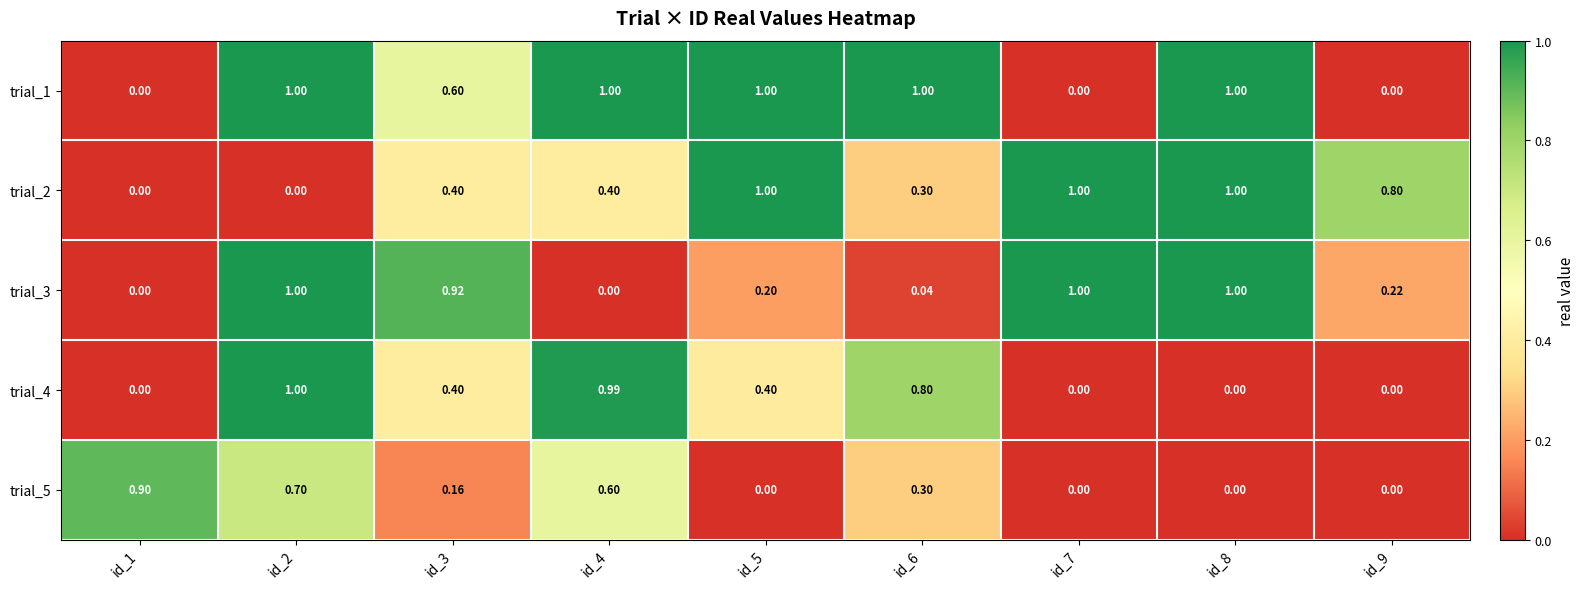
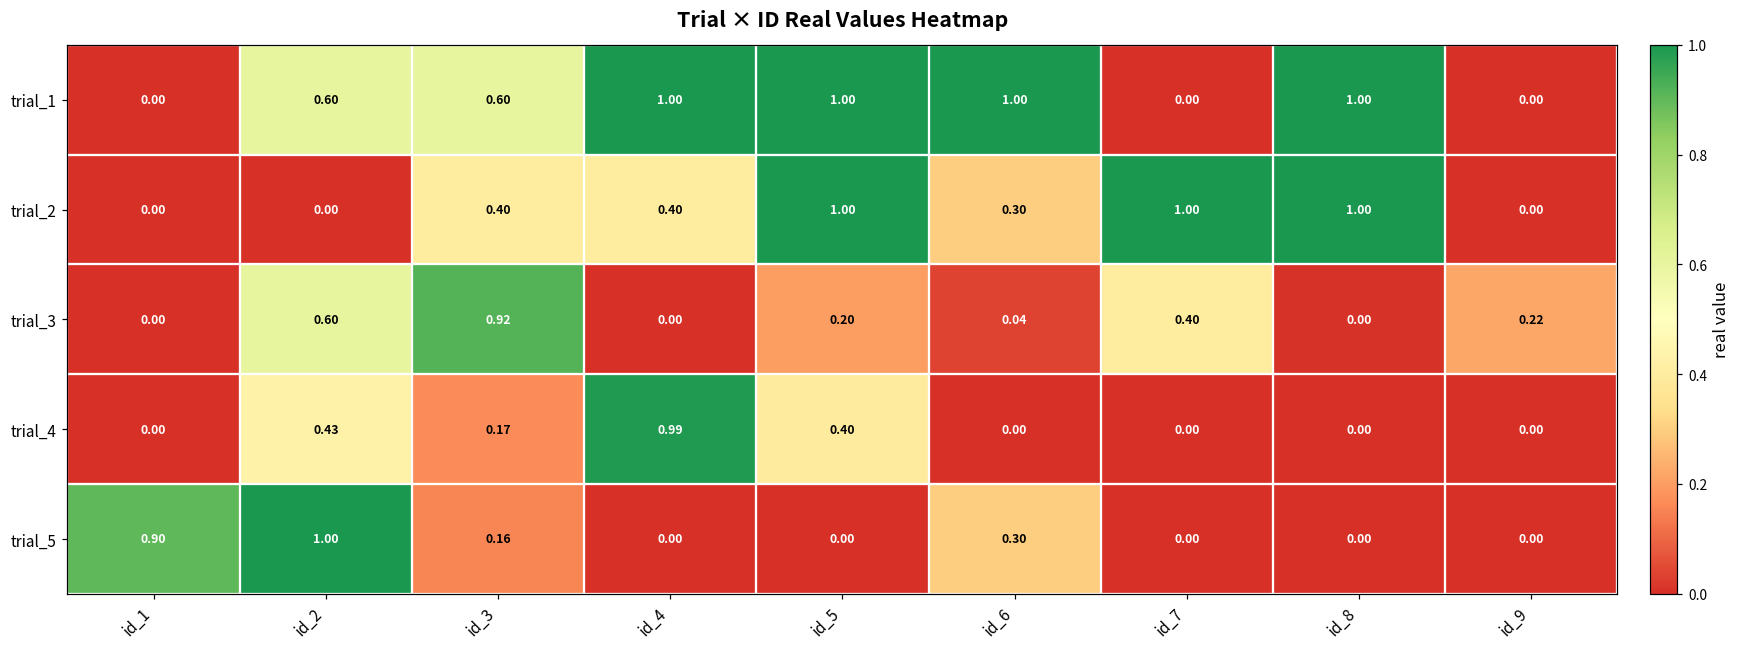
trial_1, id_2: 1.00 -> 0.60
trial_2, id_9: 0.80 -> 0.00
trial_3, id_2: 1.00 -> 0.60
trial_3, id_7: 1.00 -> 0.40
trial_3, id_8: 1.00 -> 0.00
trial_4, id_2: 1.00 -> 0.43
trial_4, id_3: 0.40 -> 0.17
trial_4, id_6: 0.80 -> 0.00
trial_5, id_2: 0.70 -> 1.00
trial_5, id_4: 0.60 -> 0.00
